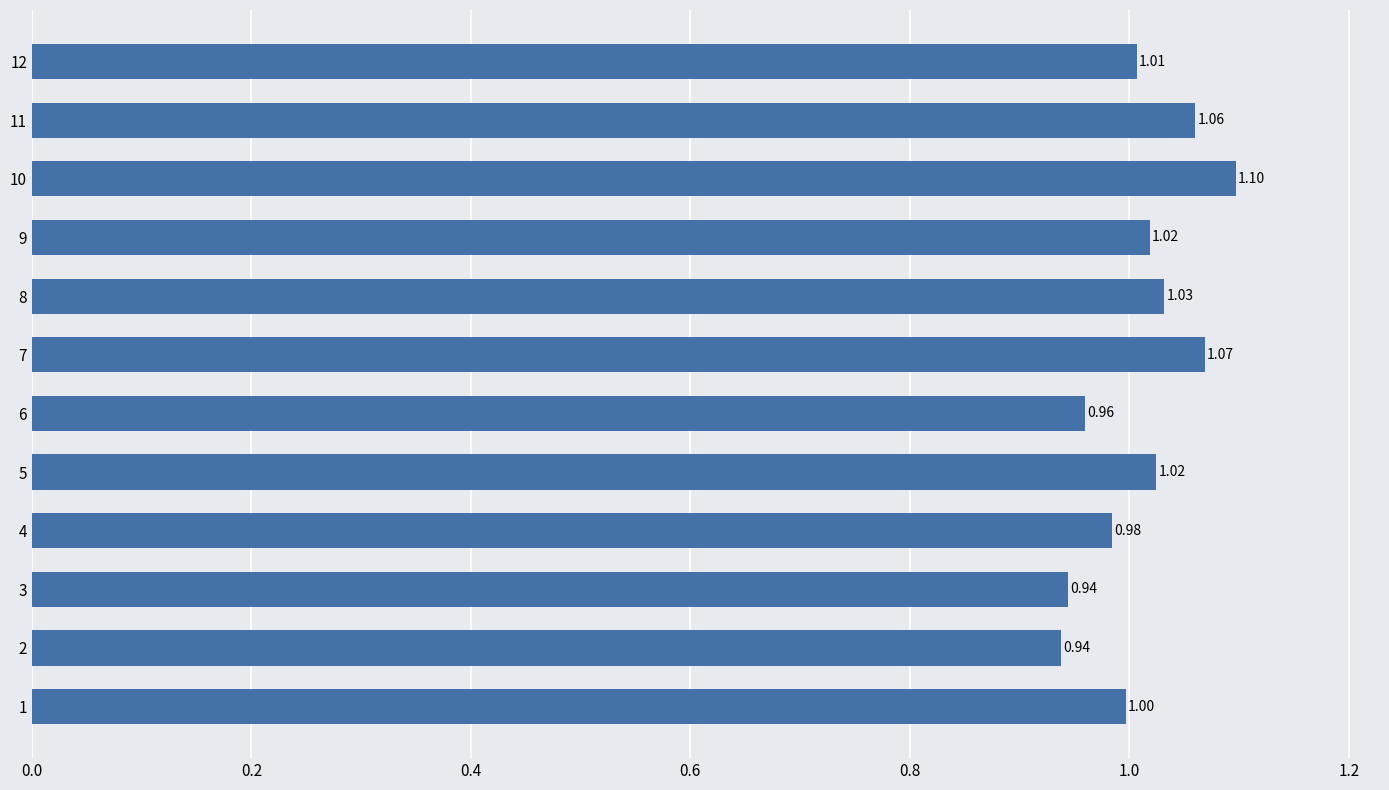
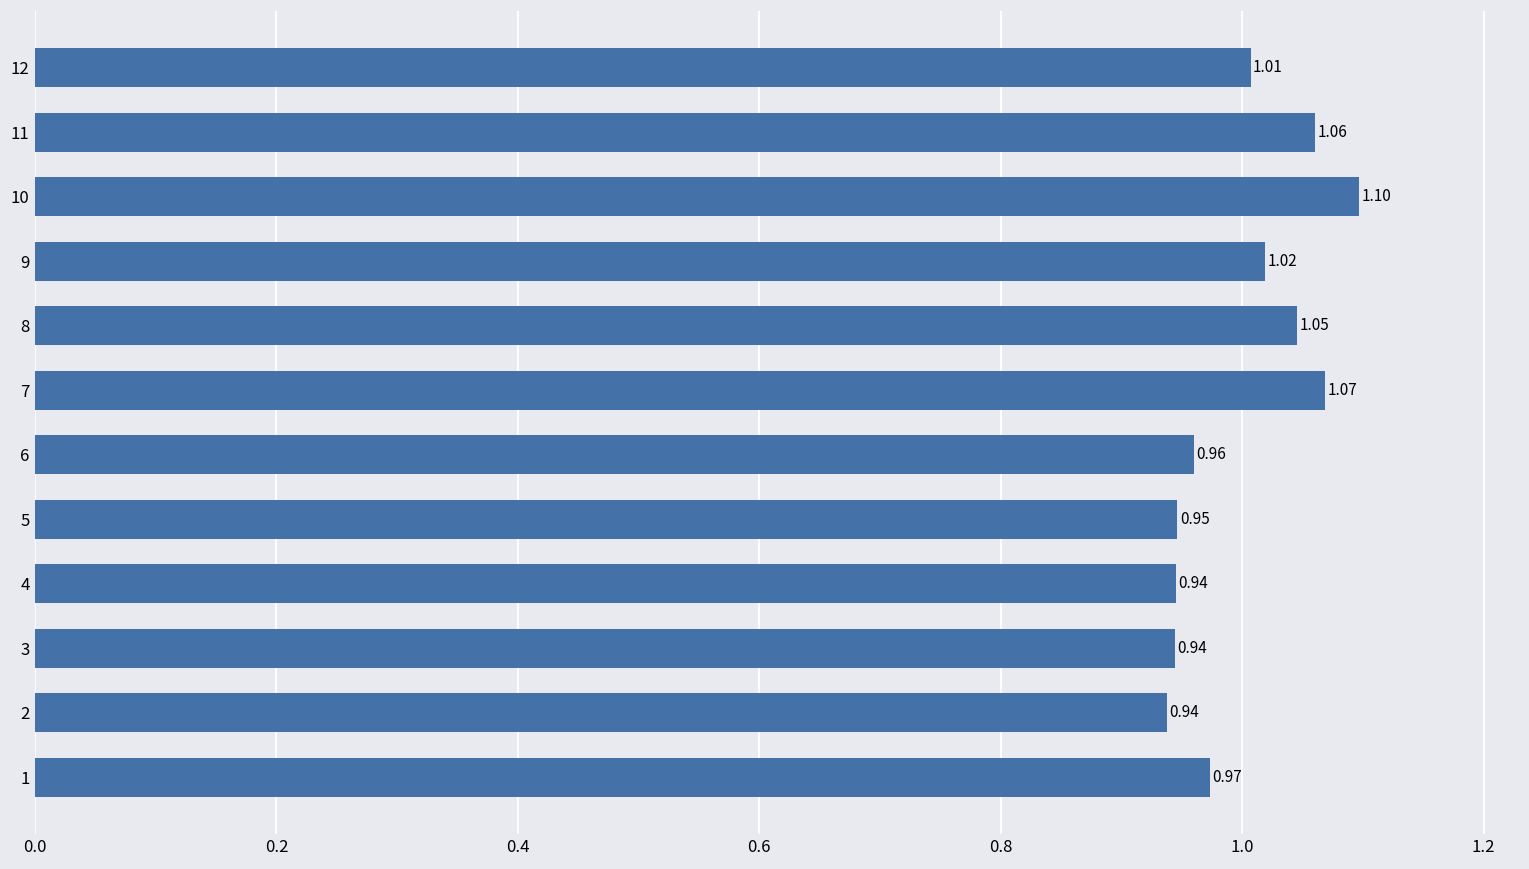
8: 1.03 -> 1.05
5: 1.02 -> 0.95
4: 0.98 -> 0.94
1: 1.00 -> 0.97
